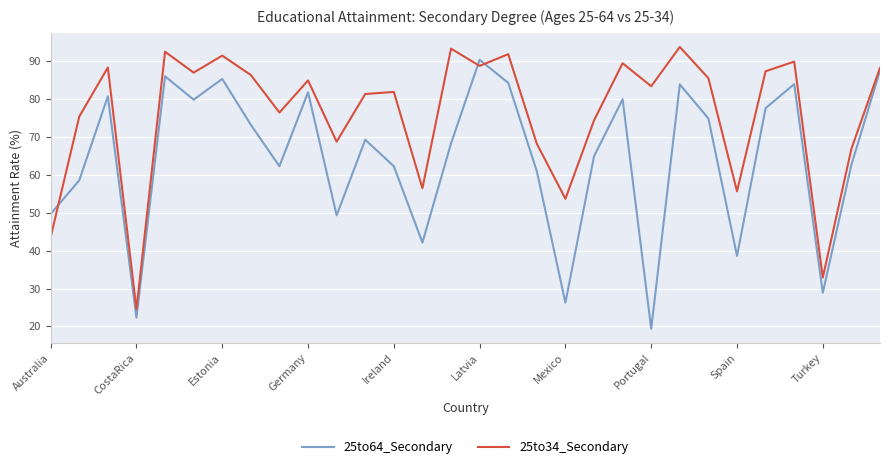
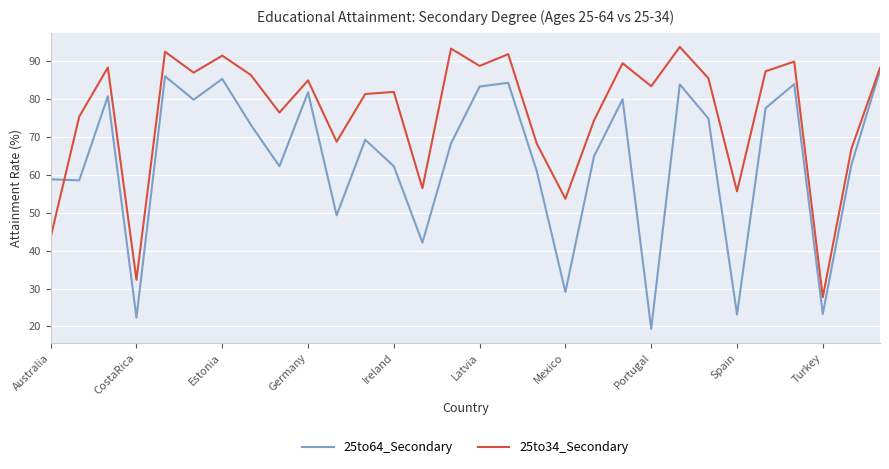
25to64_Secondary, Australia: 50 -> 59
25to34_Secondary, CostaRica: 25 -> 32
25to64_Secondary, Latvia: 90 -> 83
25to64_Secondary, Mexico: 26 -> 29
25to64_Secondary, Spain: 39 -> 23
25to64_Secondary, Turkey: 29 -> 23
25to34_Secondary, Turkey: 33 -> 28
